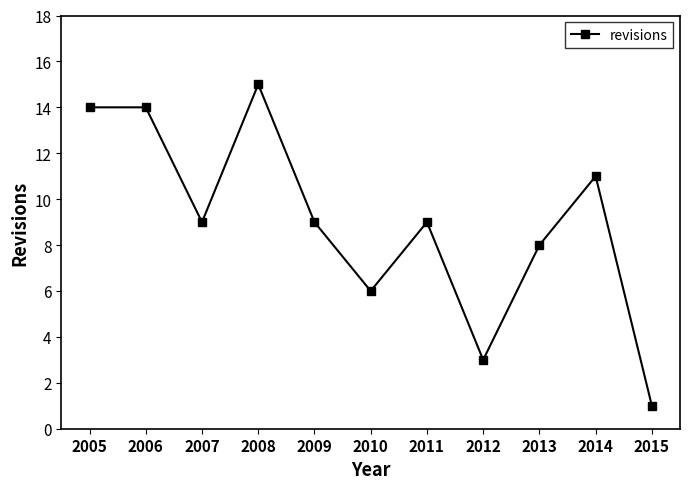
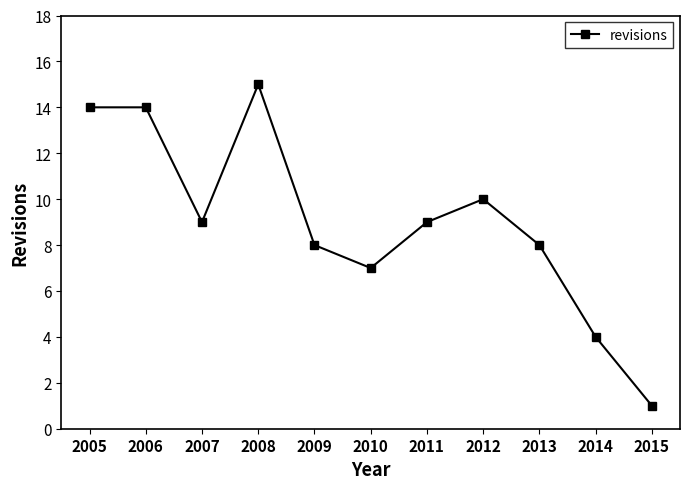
2009: 9 -> 8
2010: 6 -> 7
2012: 3 -> 10
2014: 11 -> 4
